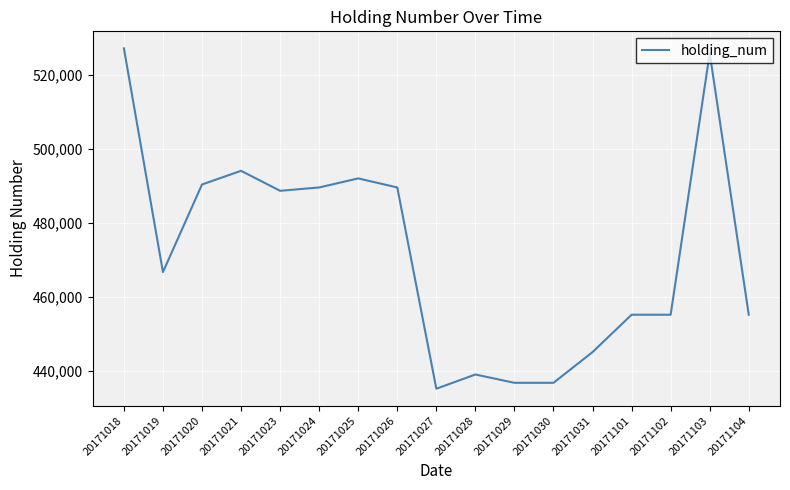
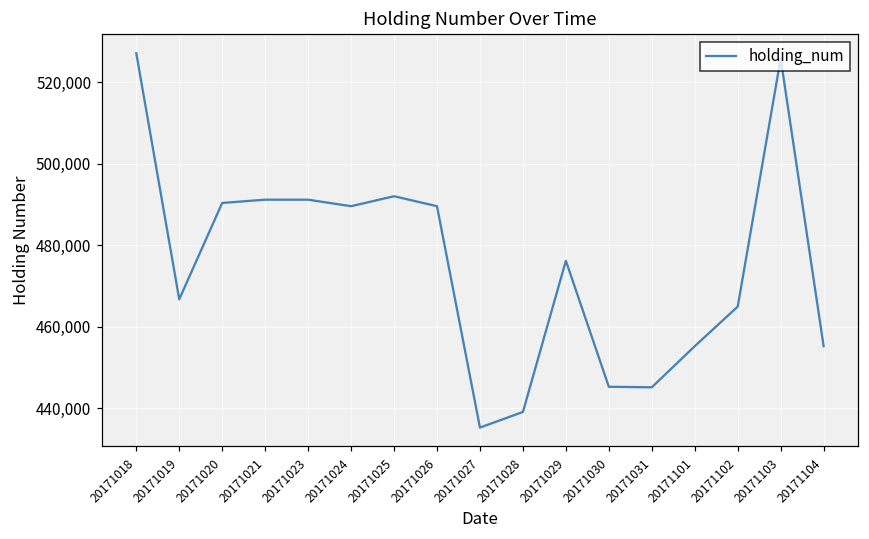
20171021: 494,000 -> 491,000
20171023: 489,000 -> 491,000
20171029: 437,000 -> 476,000
20171030: 437,000 -> 445,000
20171102: 455,000 -> 465,000
